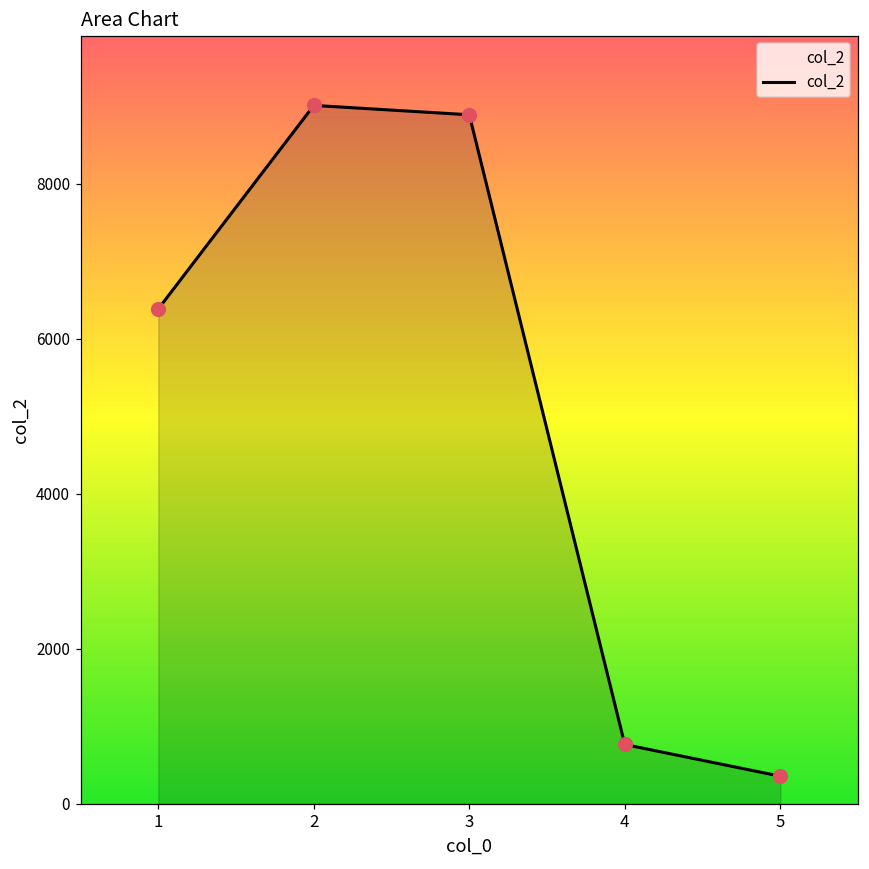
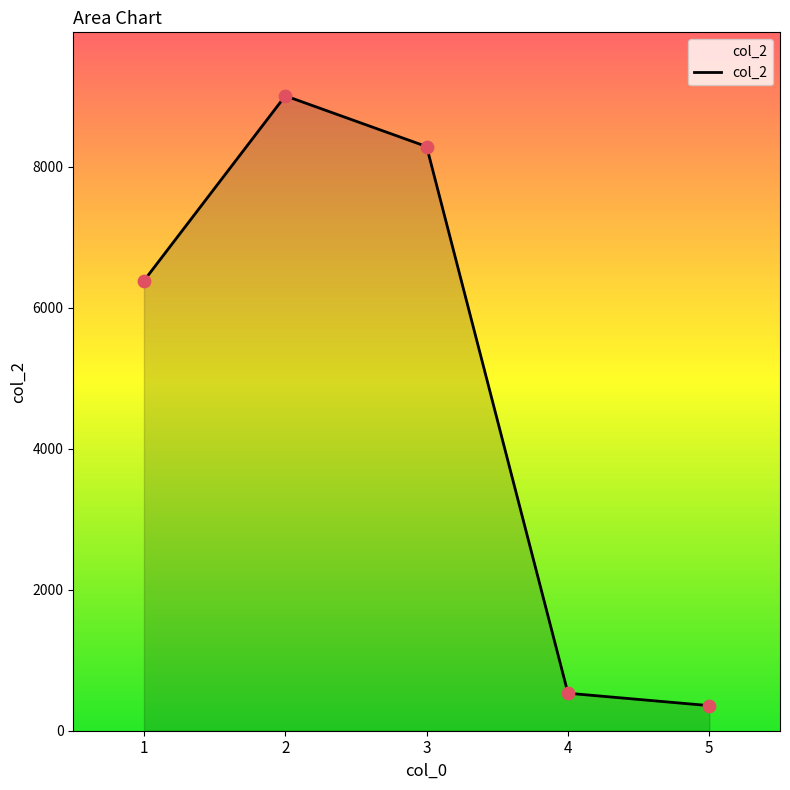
3: 8900 -> 8300
4: 800 -> 500
